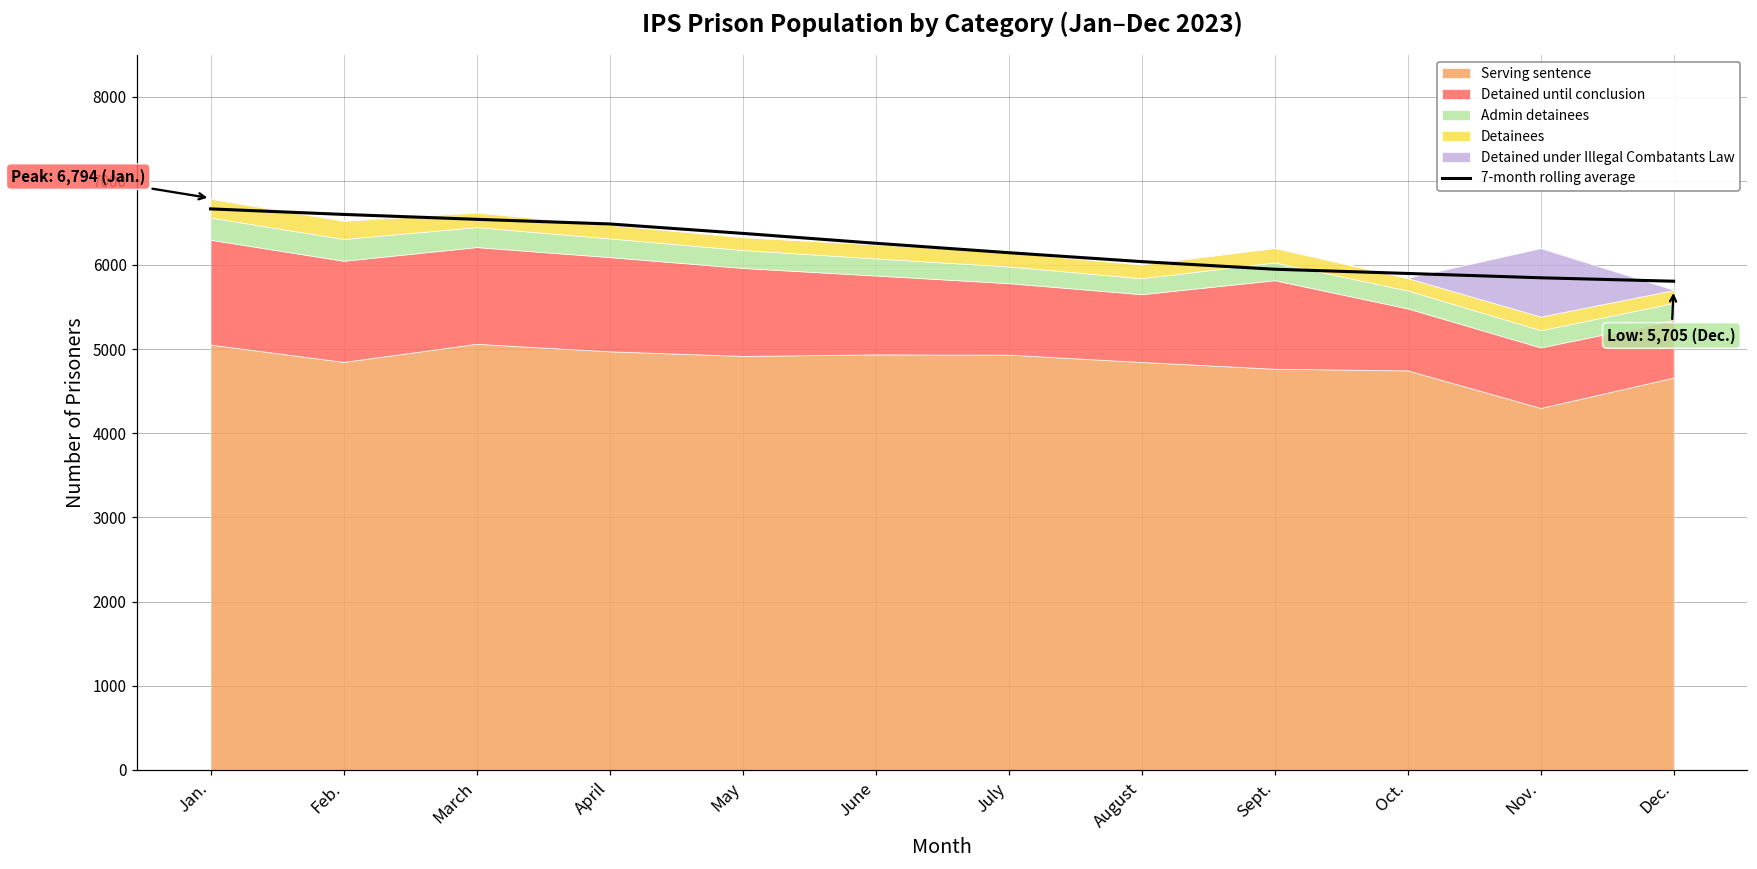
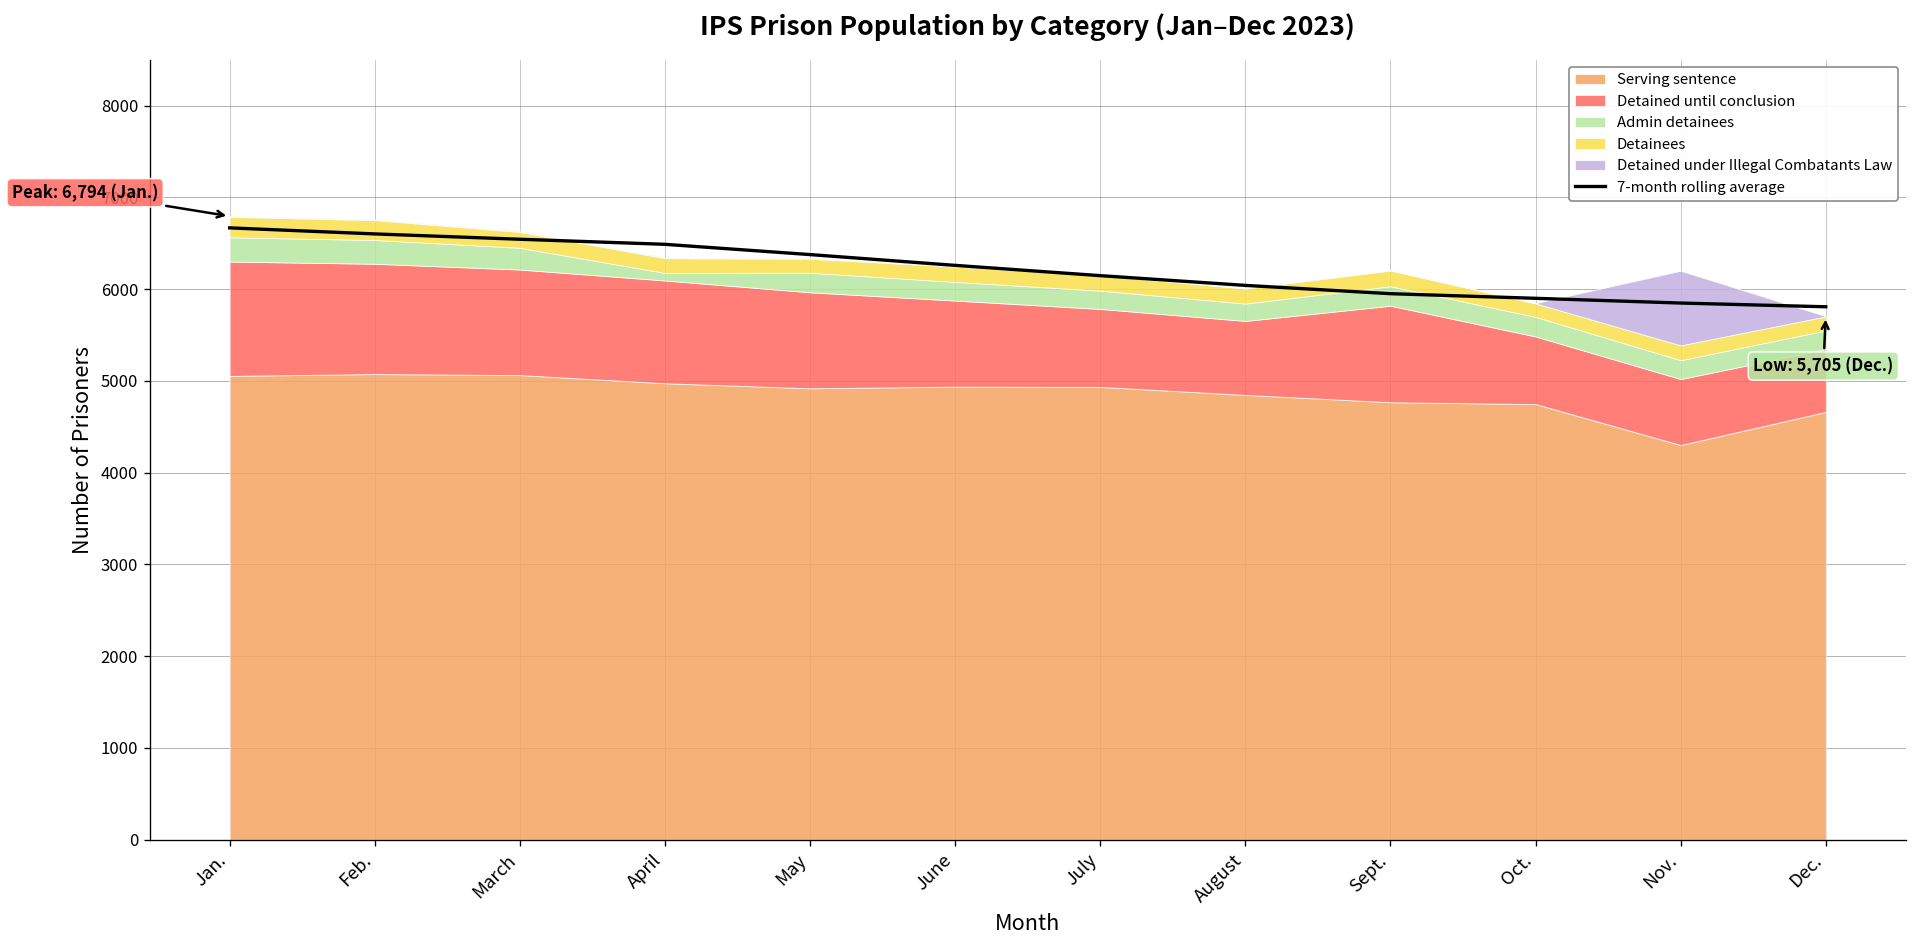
Serving sentence, Feb.: 4800 -> 5100
Admin detainees, April: 200 -> 100
